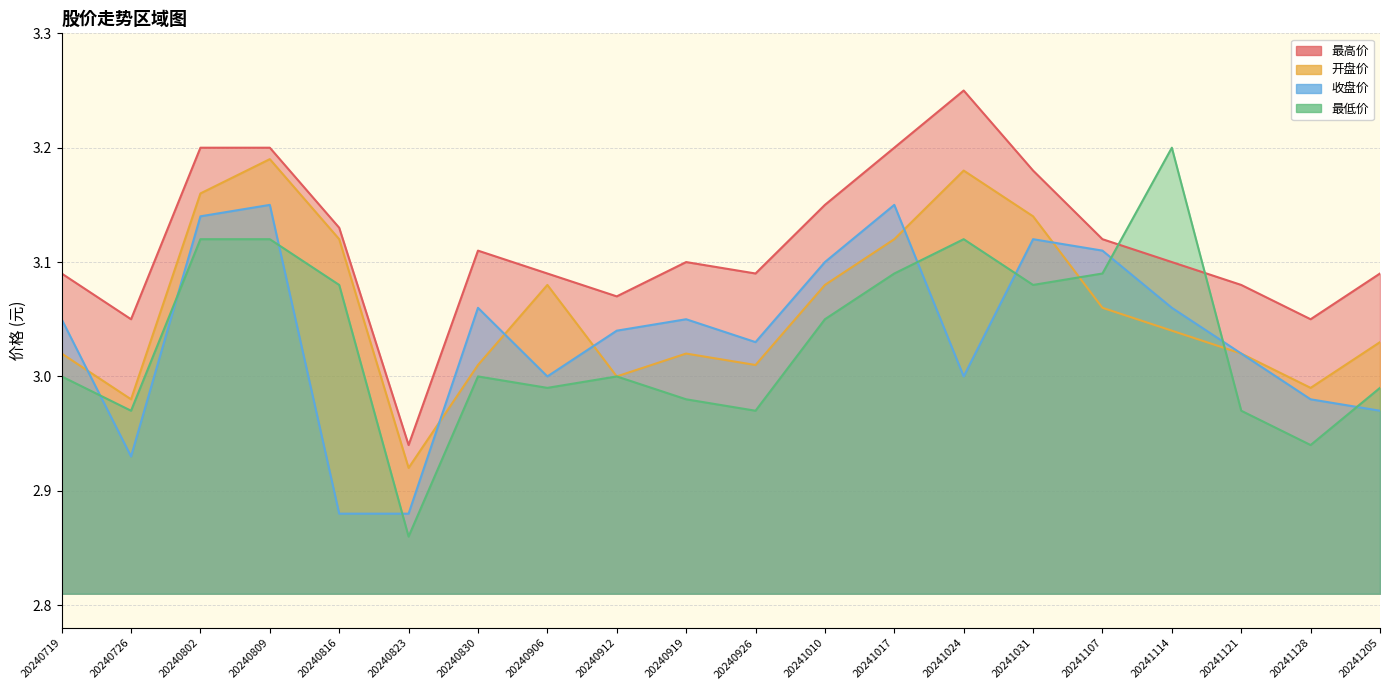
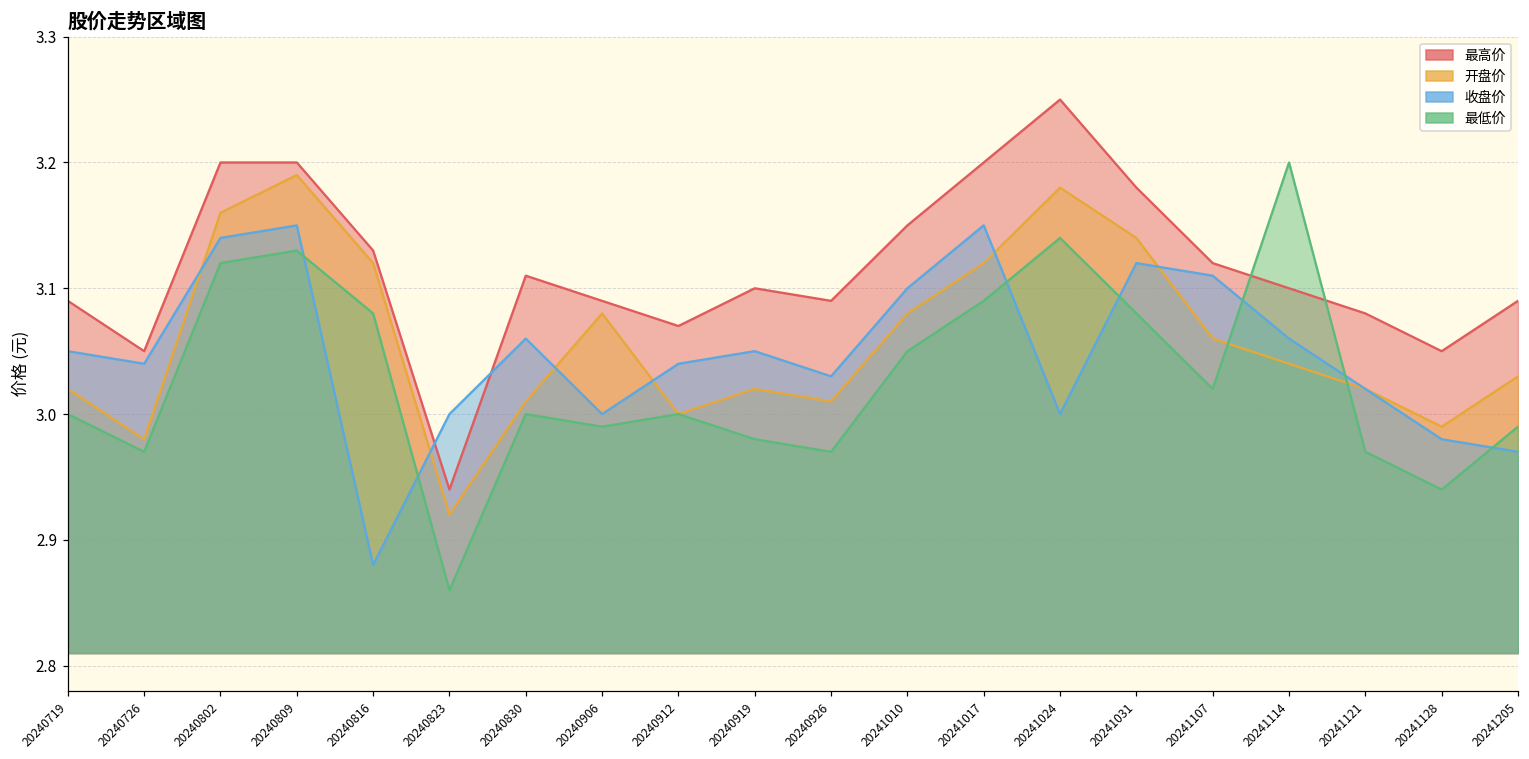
收盘价, 20240726: 2.93 -> 3.04
最低价, 20240809: 3.12 -> 3.13
收盘价, 20240823: 2.88 -> 3.00
最低价, 20241024: 3.12 -> 3.14
最低价, 20241107: 3.09 -> 3.02
